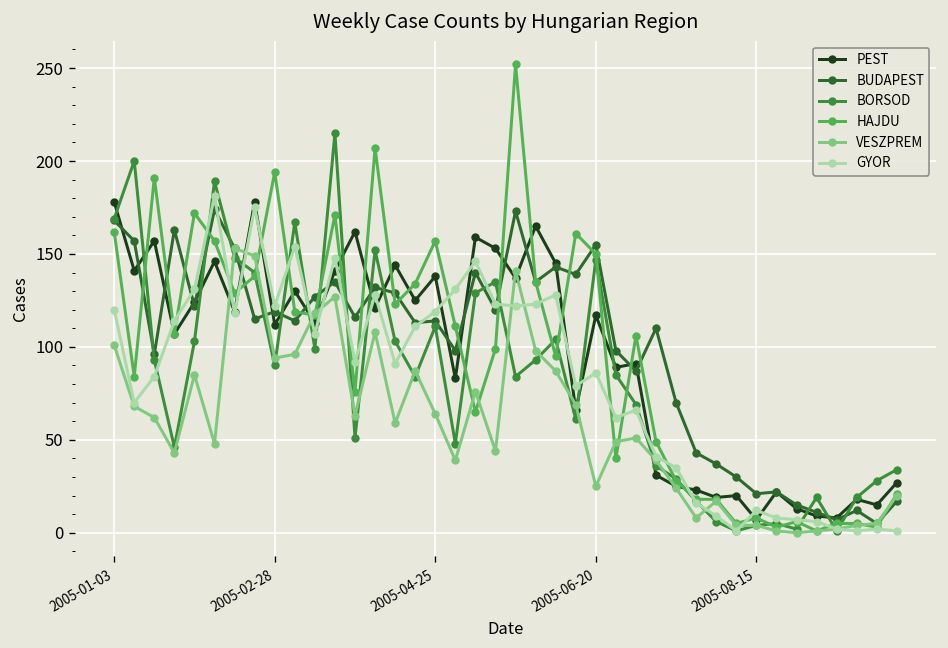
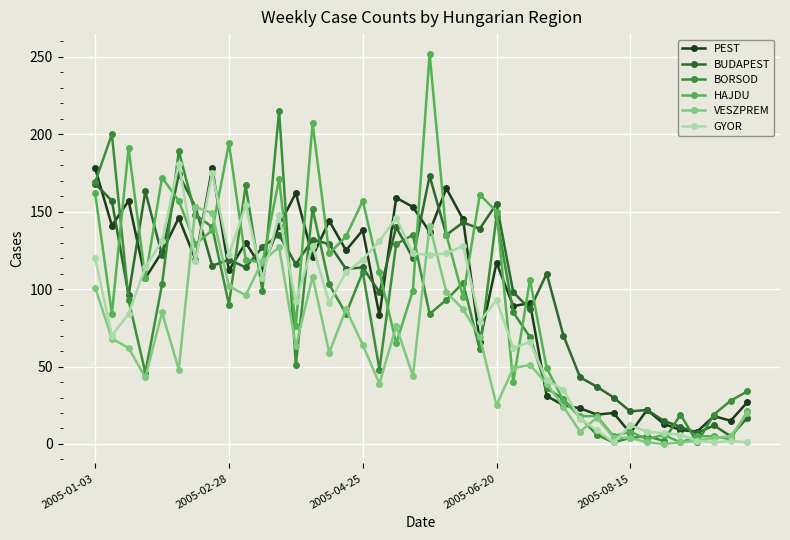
VESZPREM, 2005-02-28: 94 -> 102
GYOR, 2005-06-20: 86 -> 93
